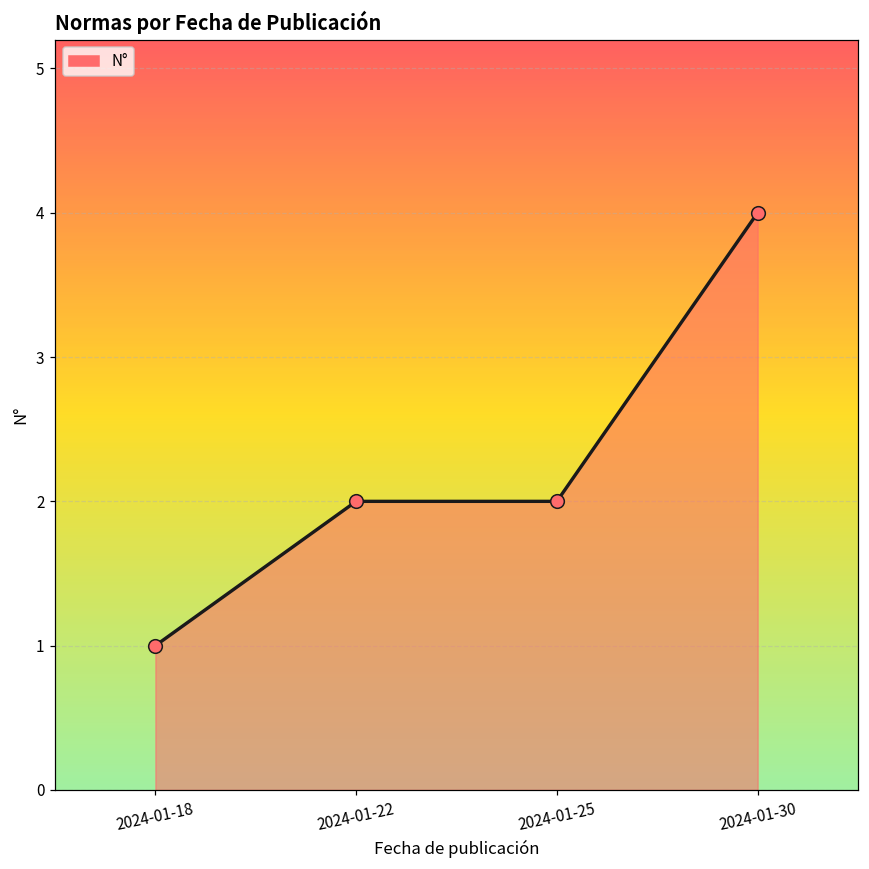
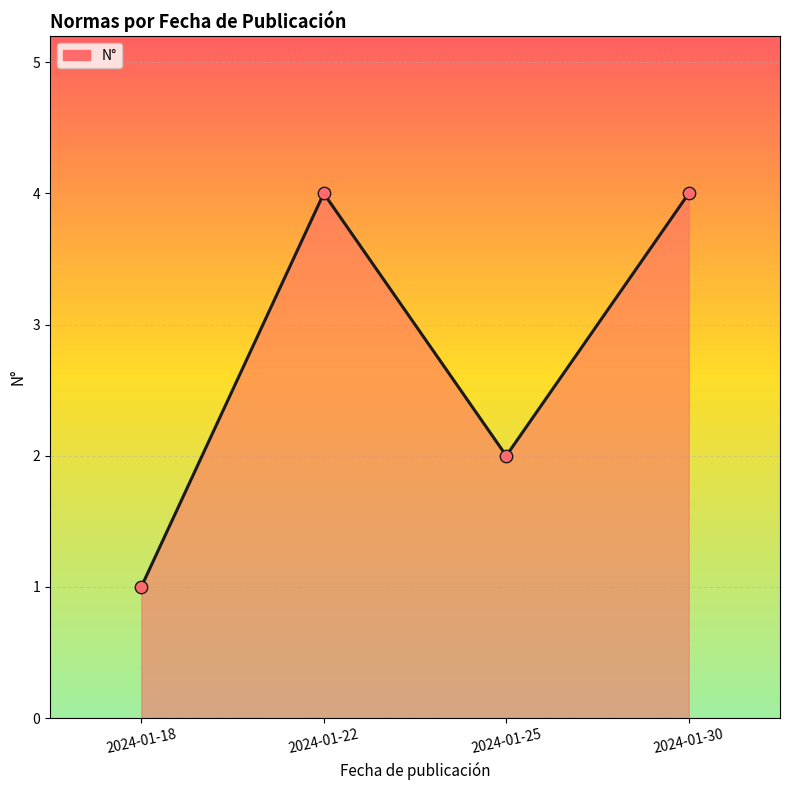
2024-01-22: 2 -> 4
